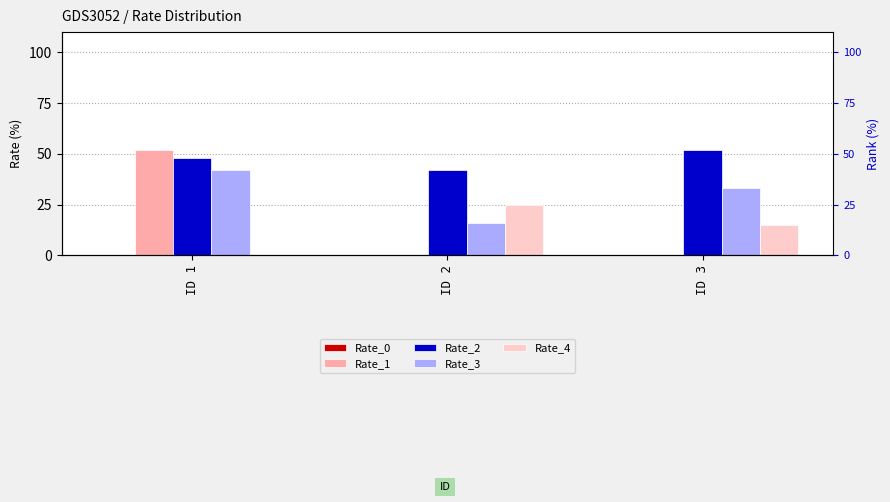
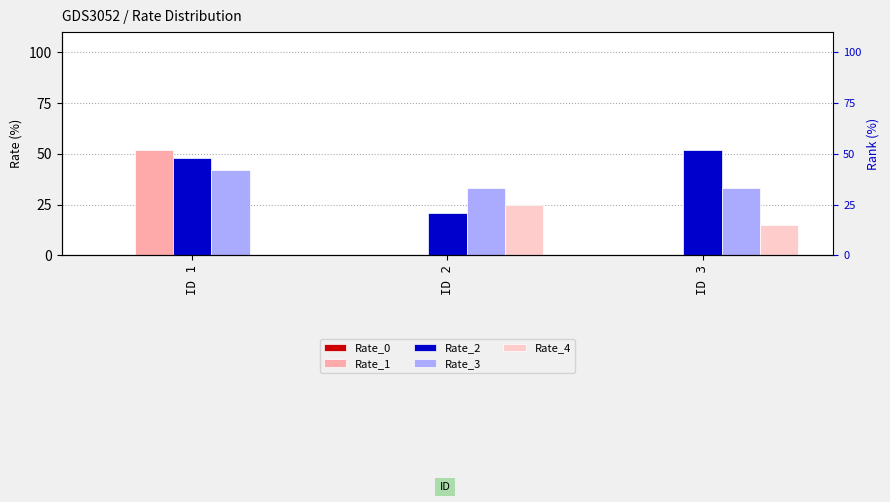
Rate_2, ID 2: 42 -> 21
Rate_3, ID 2: 16 -> 33
